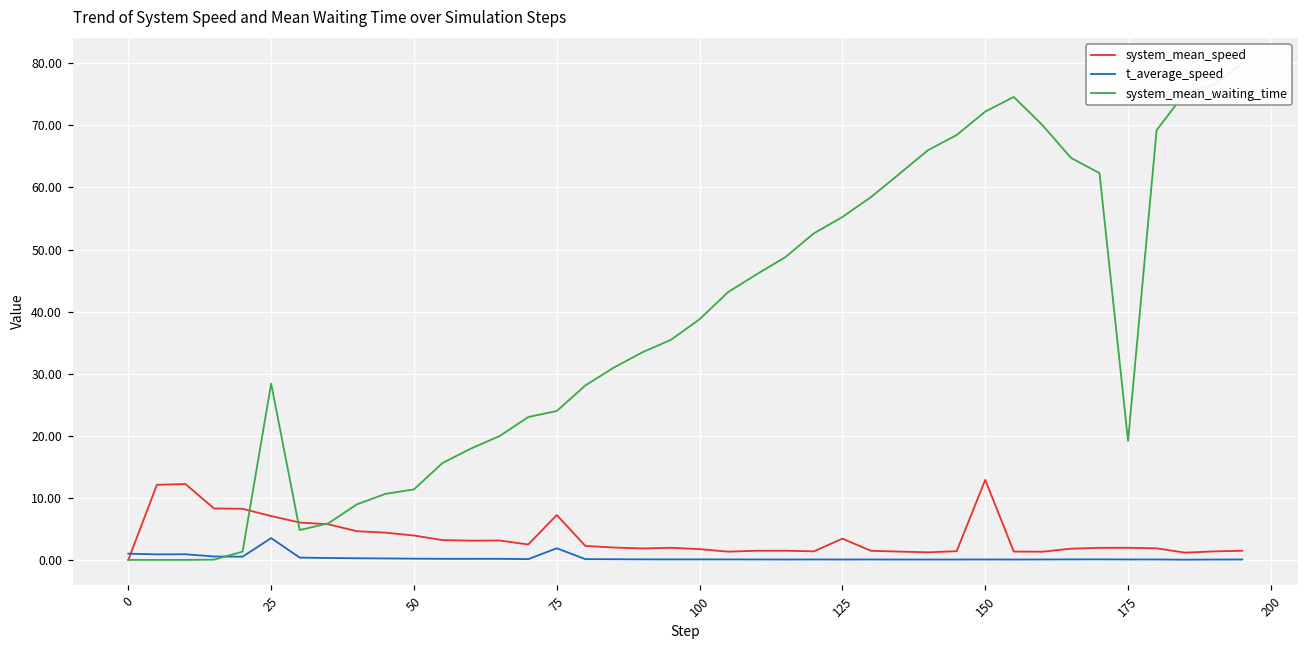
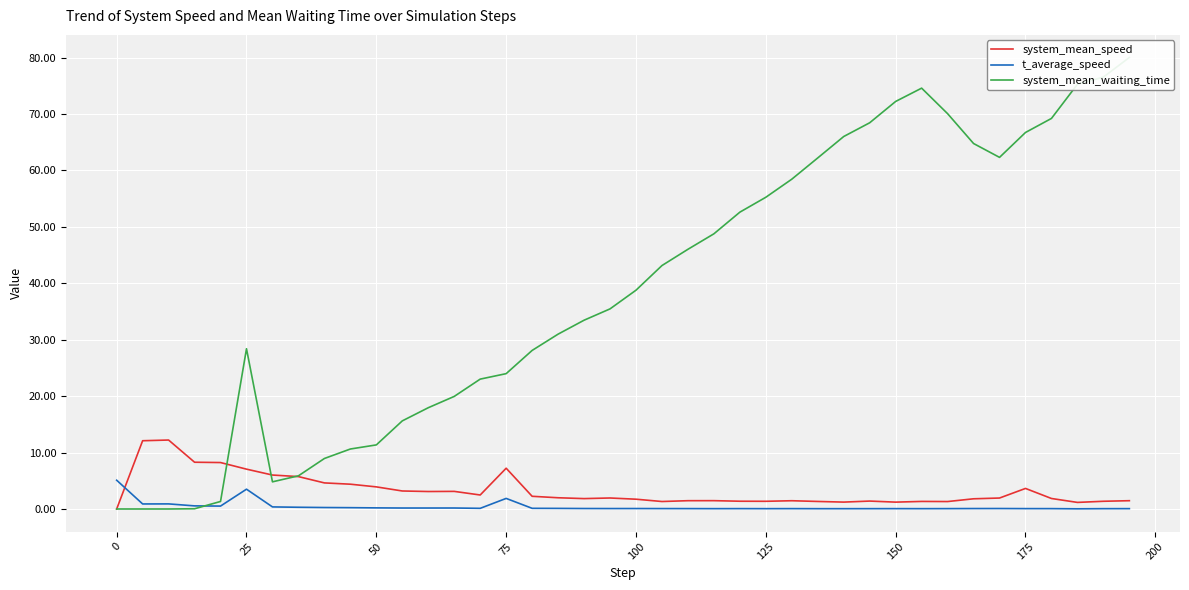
t_average_speed, 0: 1 -> 5
system_mean_speed, 125: 3 -> 1
system_mean_speed, 150: 13 -> 1
system_mean_speed, 175: 2 -> 4
system_mean_waiting_time, 175: 19 -> 67
